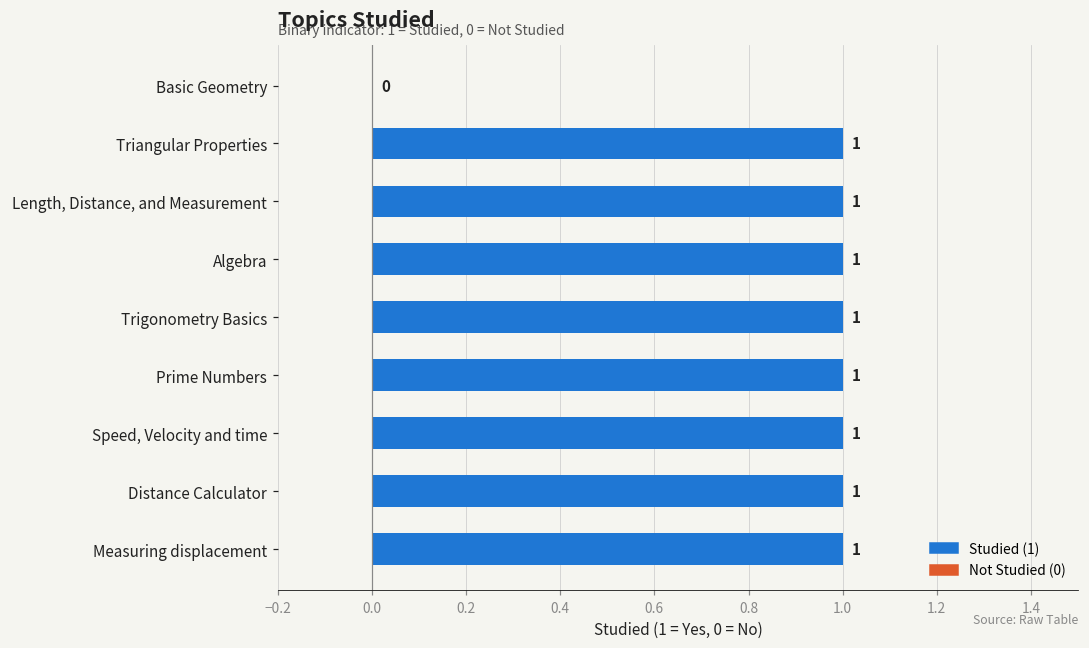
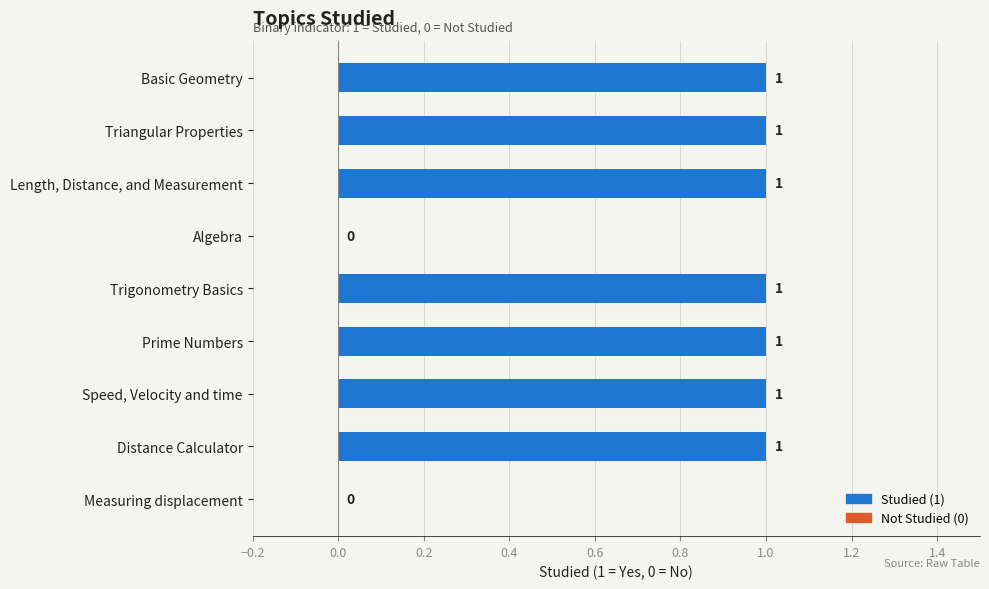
Basic Geometry: 0 -> 1
Algebra: 1 -> 0
Measuring displacement: 1 -> 0
